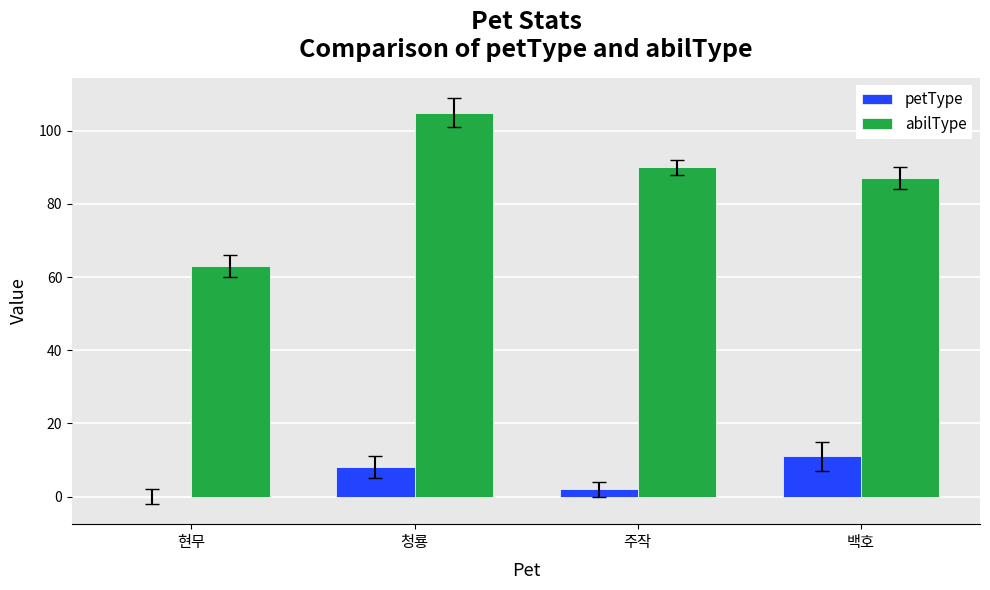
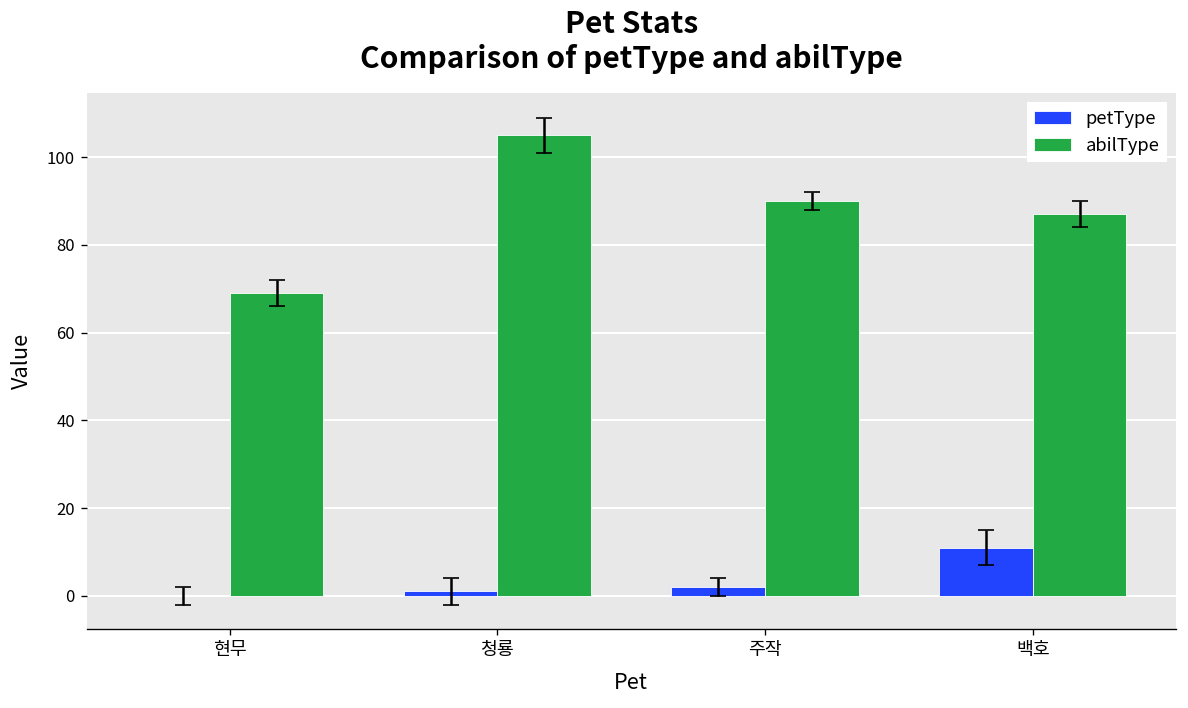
abilType, 현무: 63 -> 69
petType, 청룡: 8 -> 1
